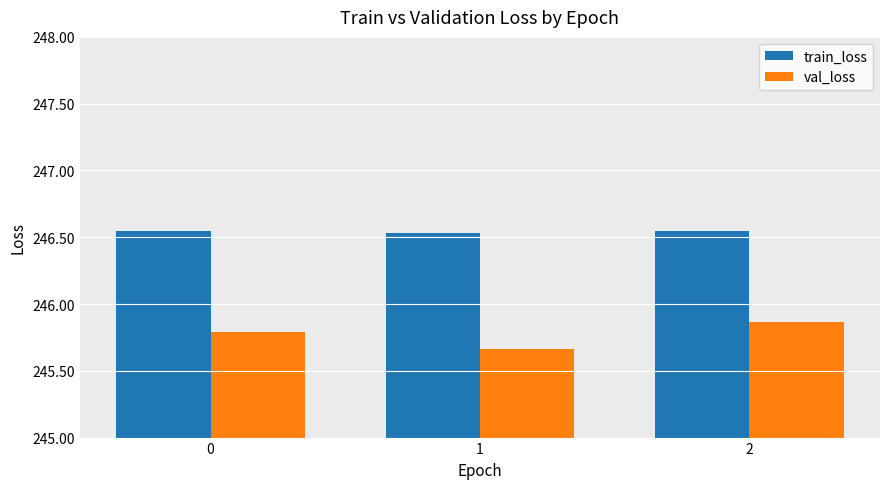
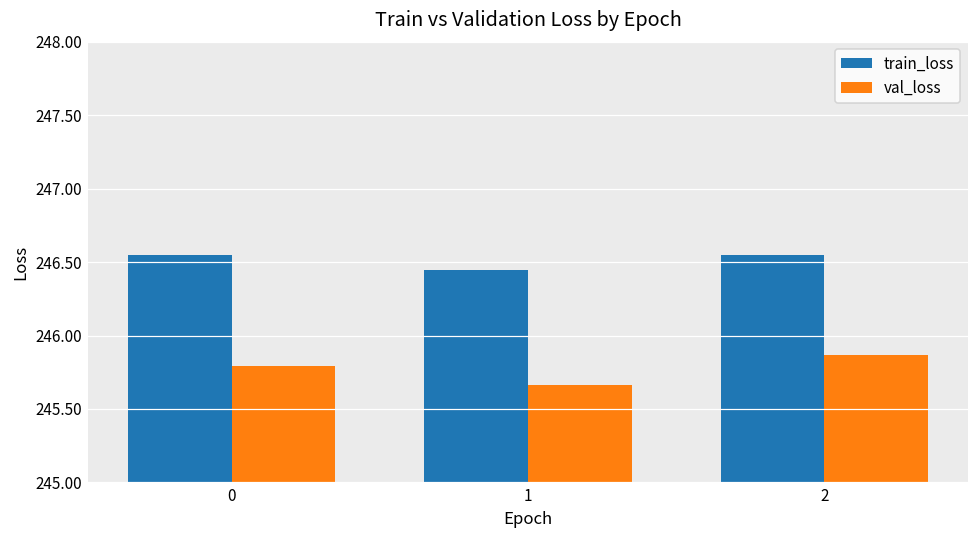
train_loss, 1: 246.53 -> 246.44
